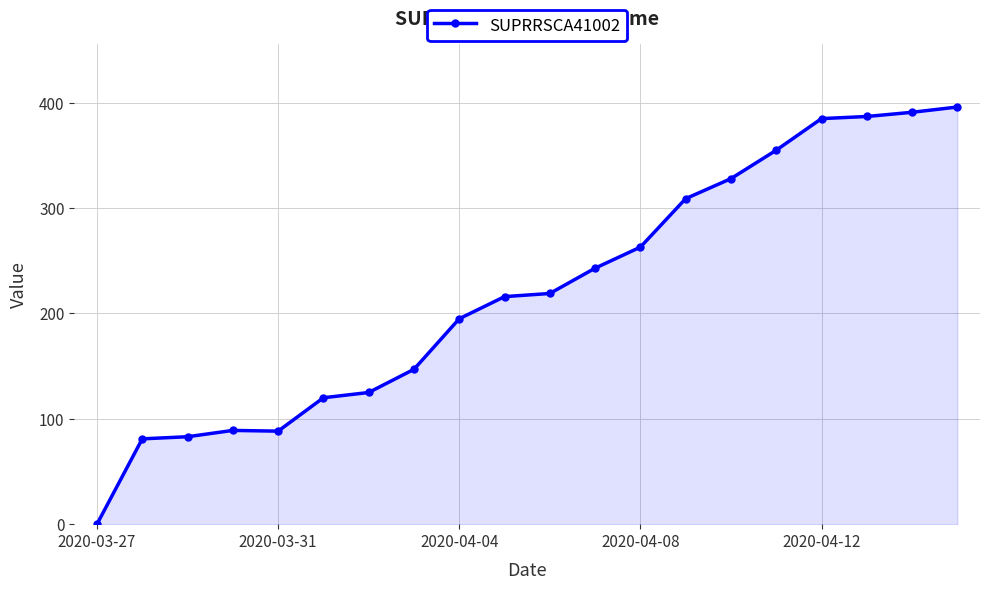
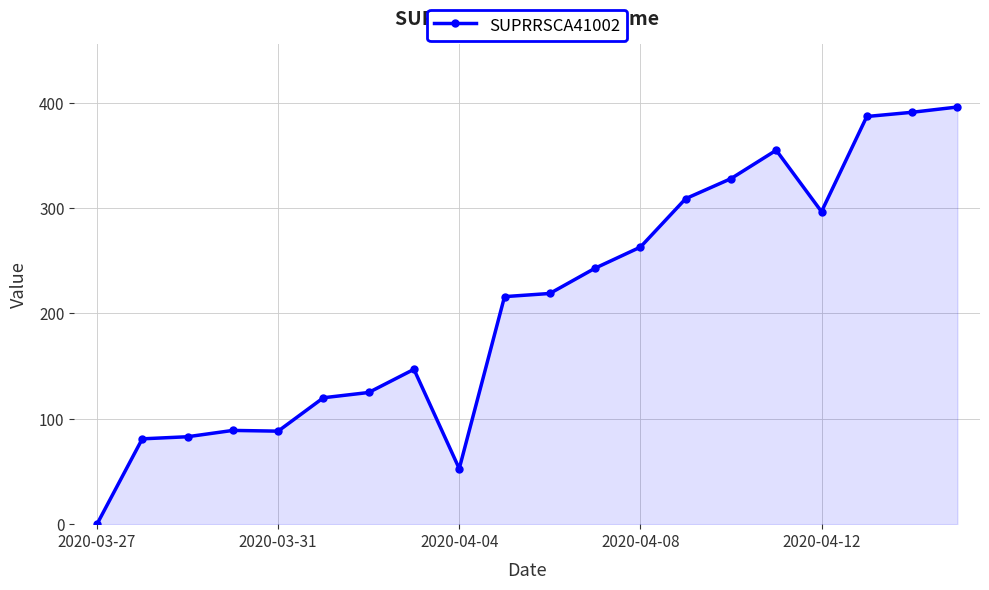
2020-04-04: 195 -> 53
2020-04-12: 385 -> 297
